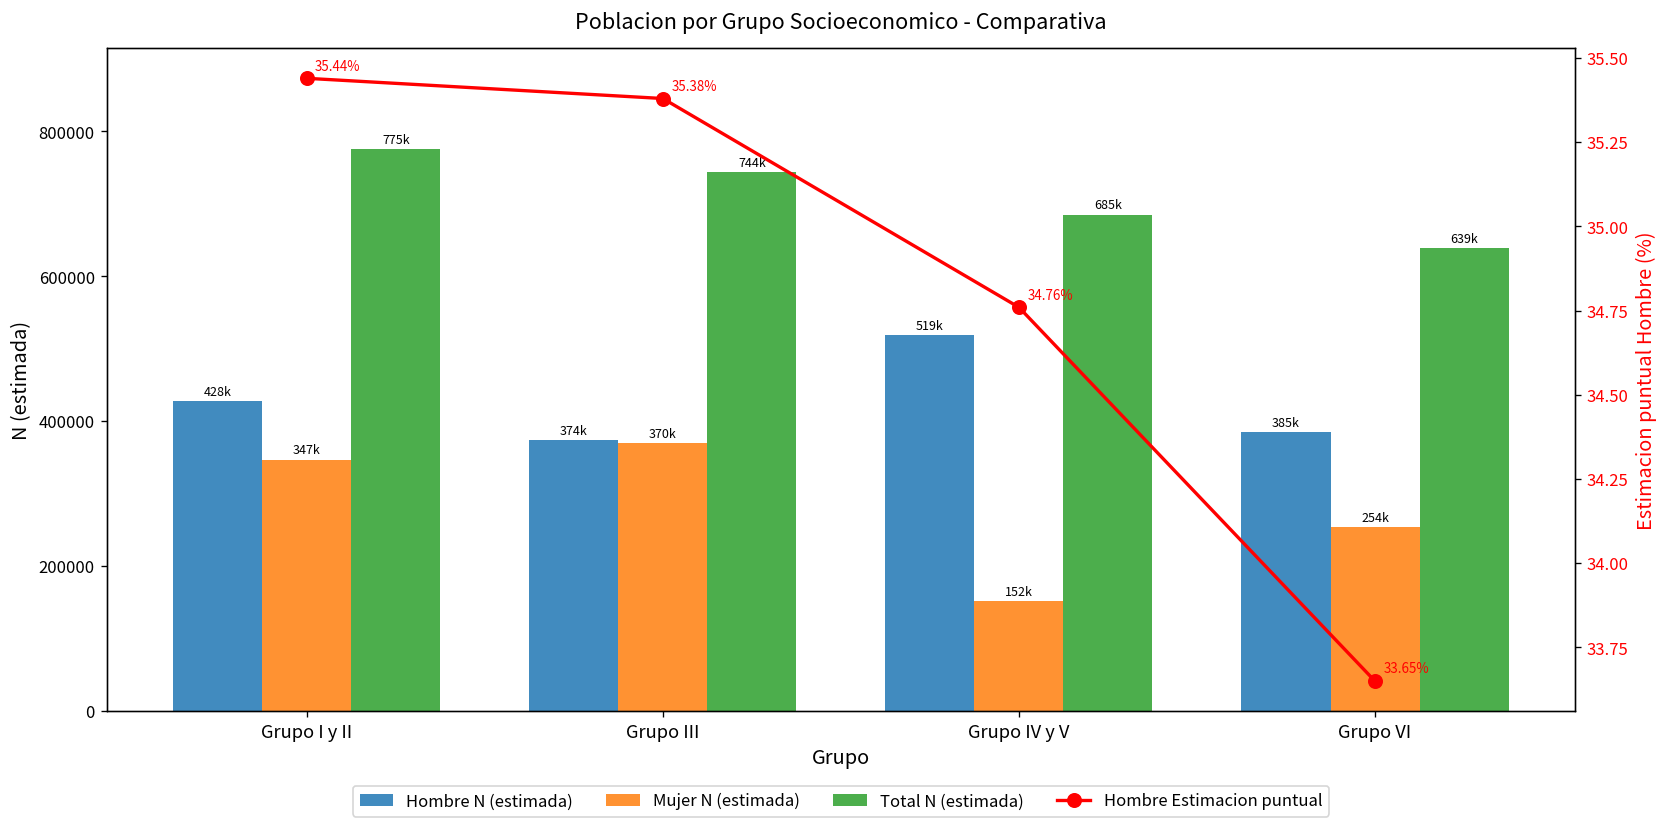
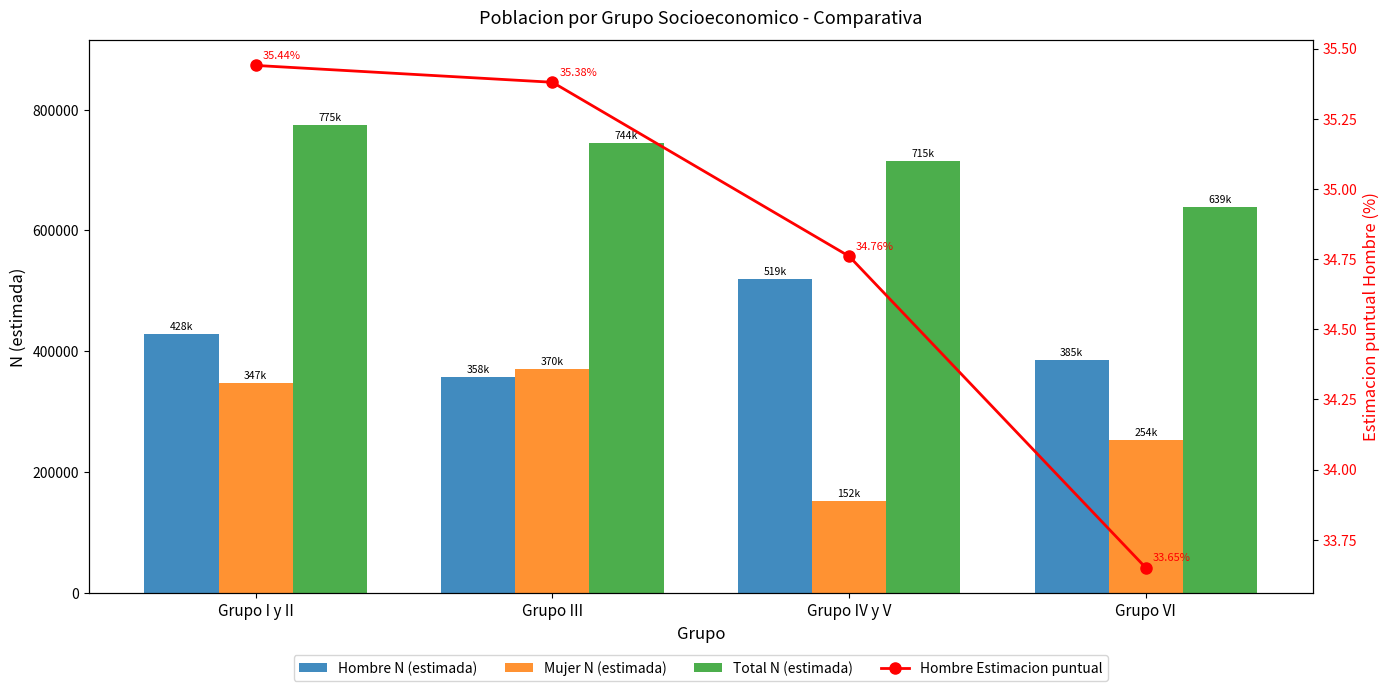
Hombre N (estimada), Grupo III: 374k -> 358k
Total N (estimada), Grupo IV y V: 685k -> 715k
